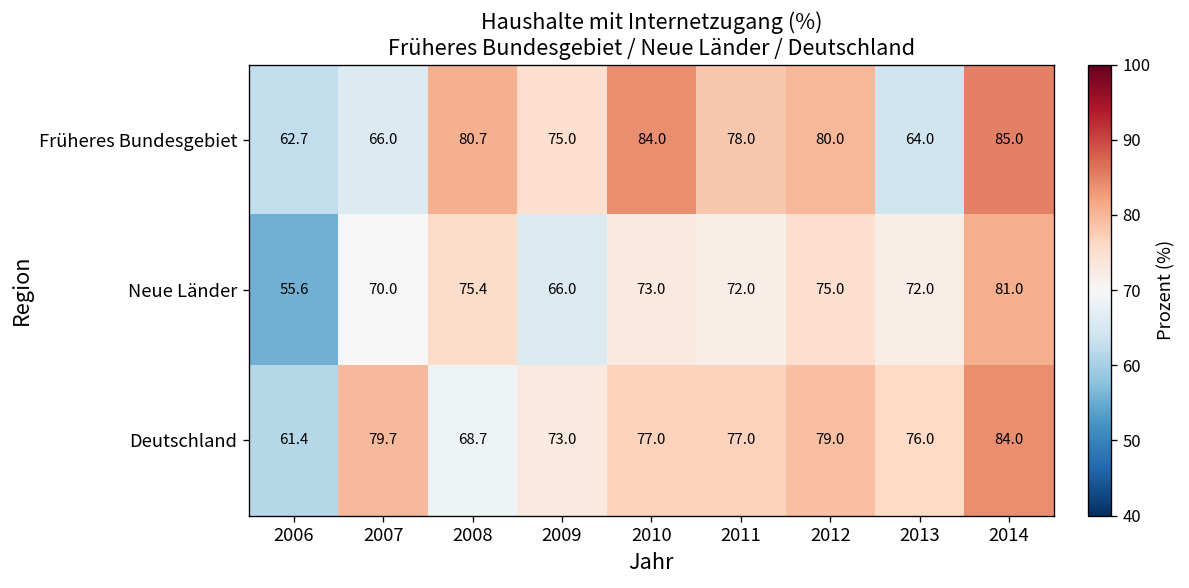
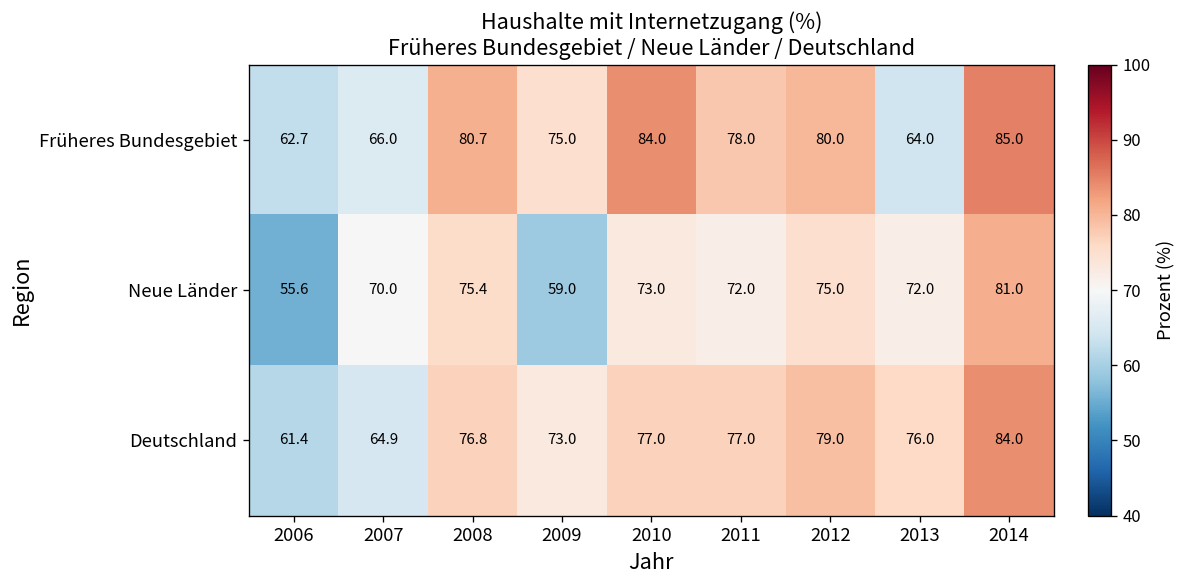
Neue Länder, 2009: 66.0 -> 59.0
Deutschland, 2007: 79.7 -> 64.9
Deutschland, 2008: 68.7 -> 76.8
